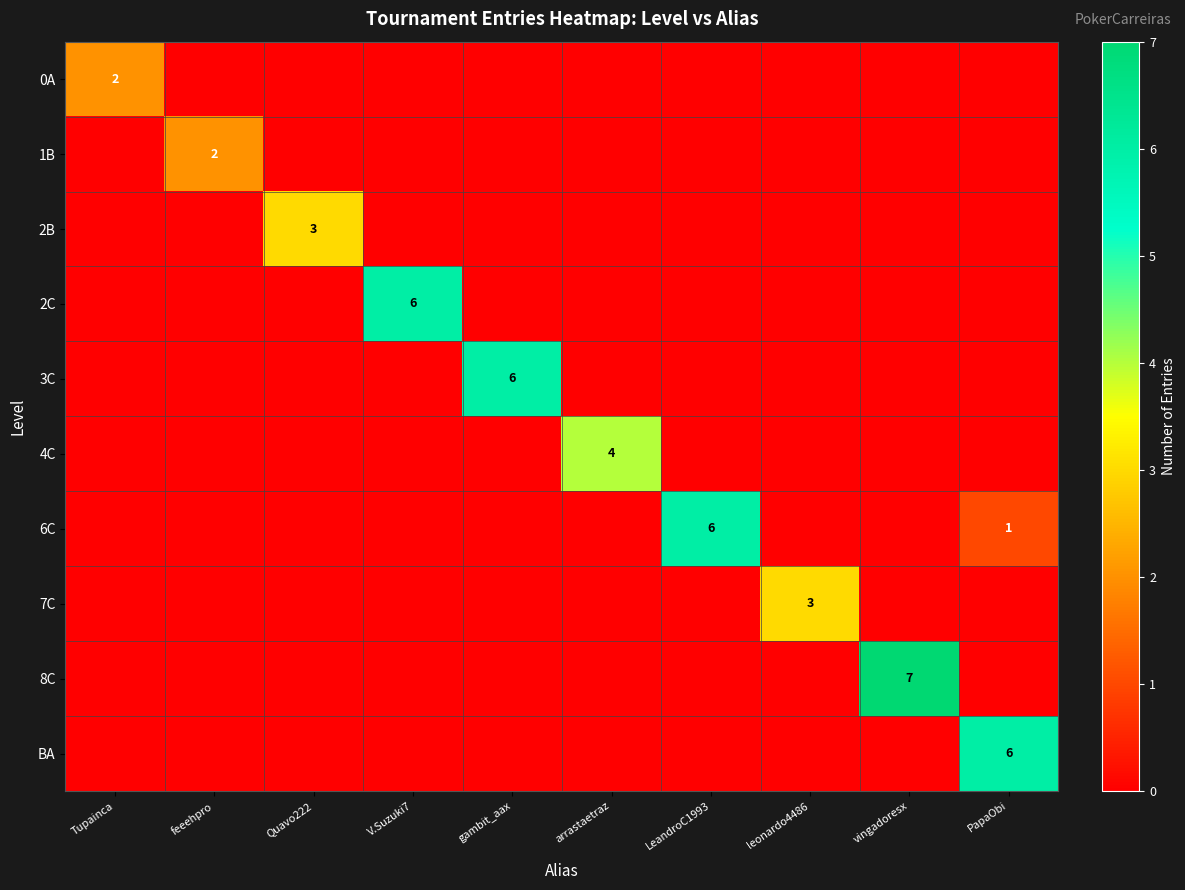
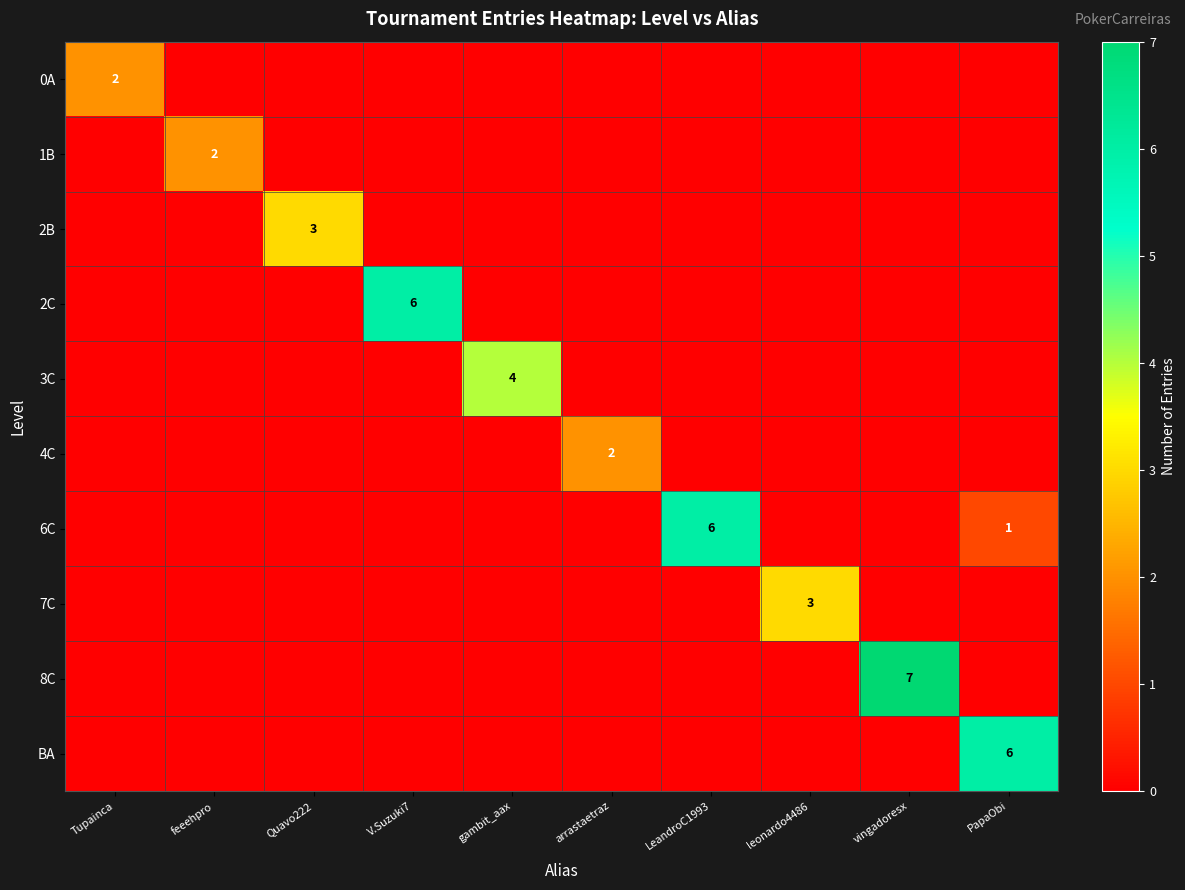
3C, gambit_aax: 6 -> 4
4C, arrastaetraz: 4 -> 2
